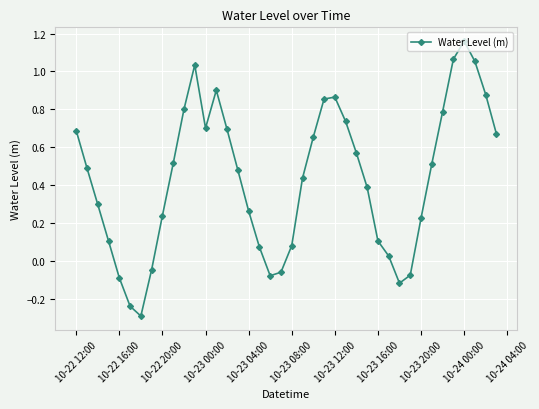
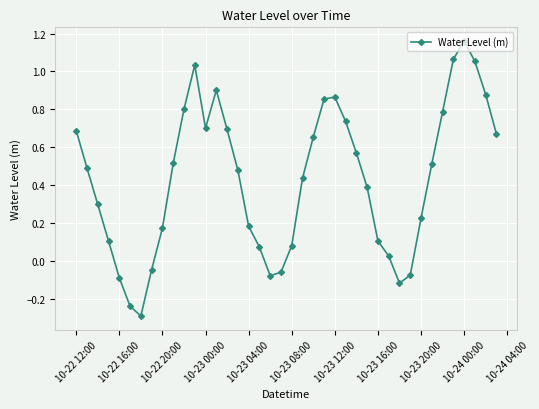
10-22 20:00: 0.24 -> 0.17
10-23 04:00: 0.26 -> 0.18
